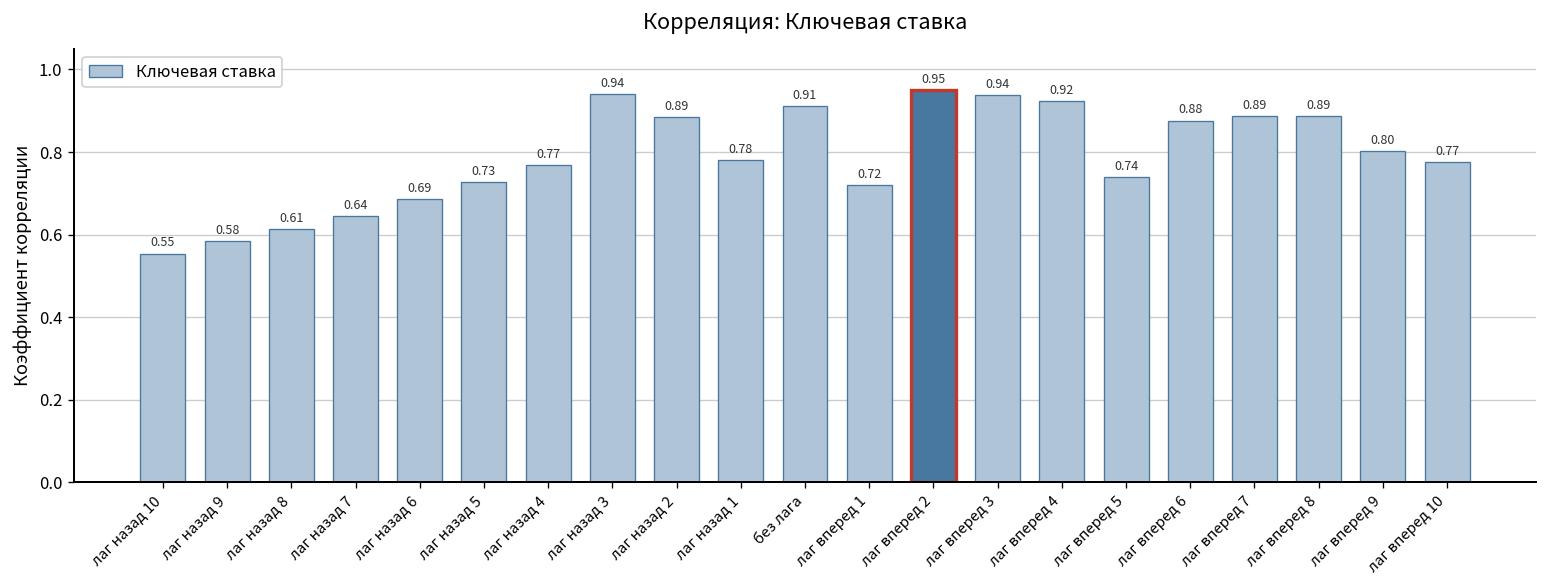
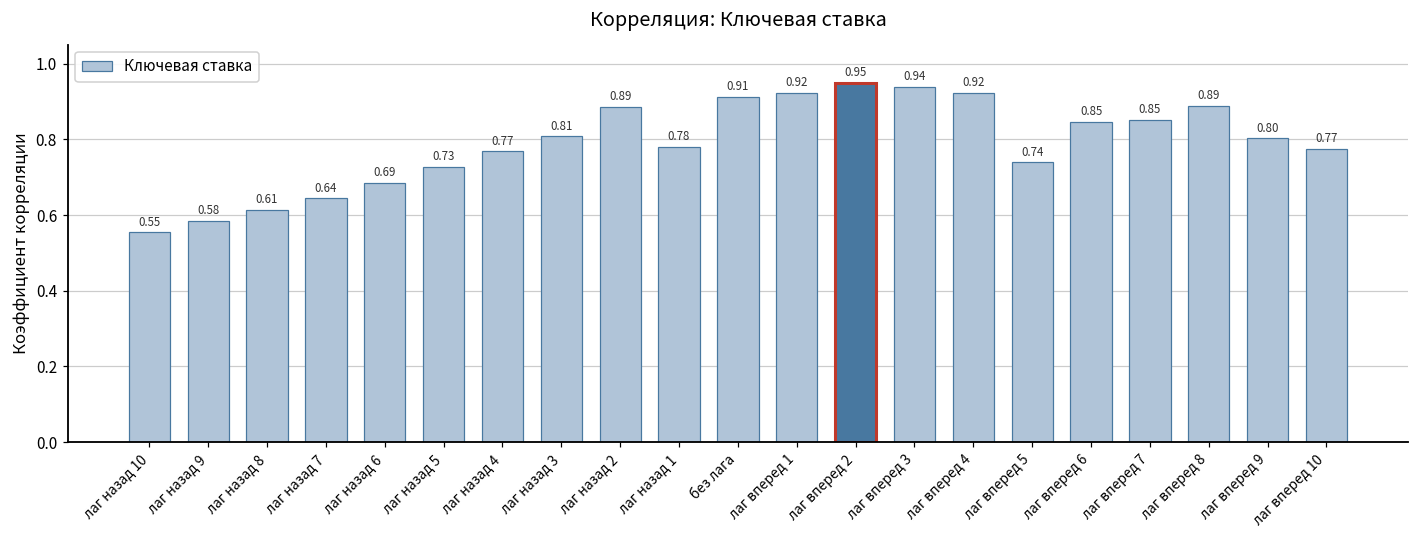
лаг назад 3: 0.94 -> 0.81
лаг вперед 1: 0.72 -> 0.92
лаг вперед 6: 0.88 -> 0.85
лаг вперед 7: 0.89 -> 0.85
